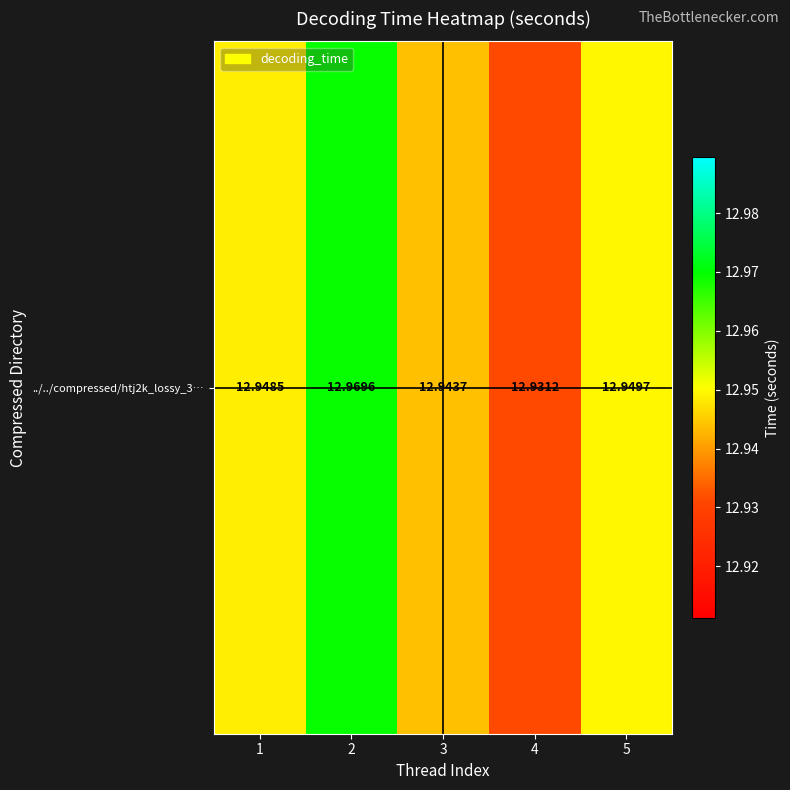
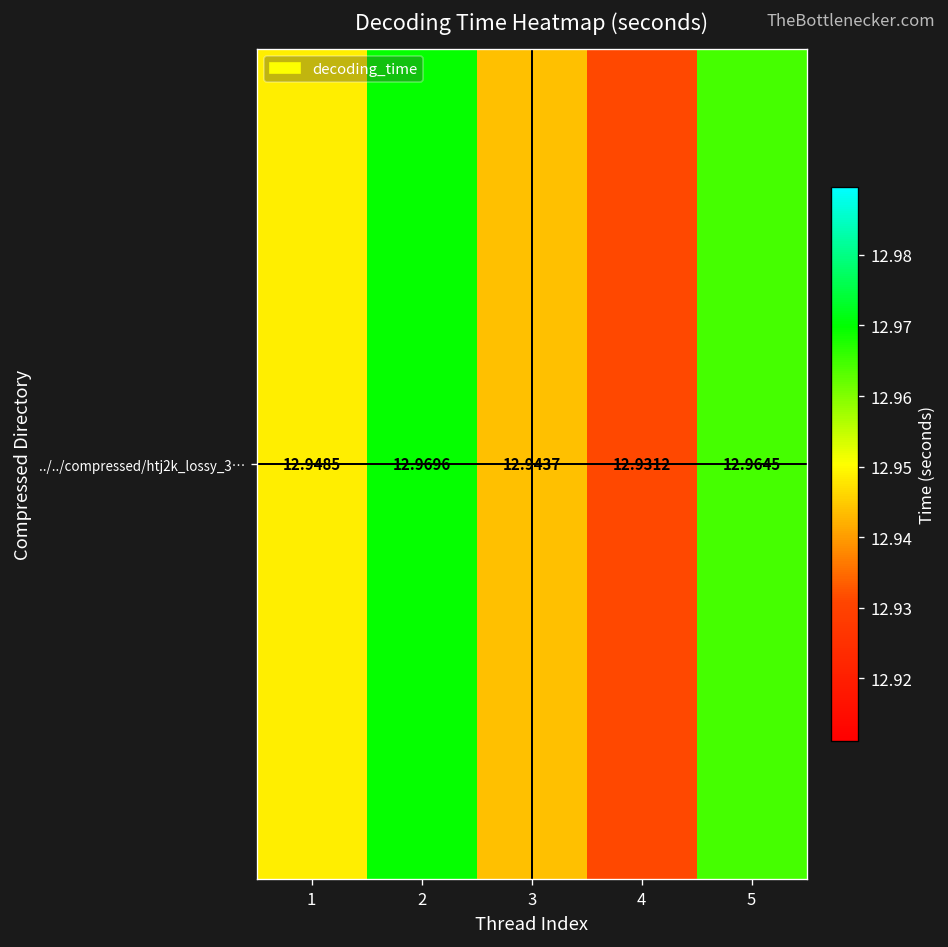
../../compressed/htj2k_lossy_3…, 5: 12.9497 -> 12.9645
